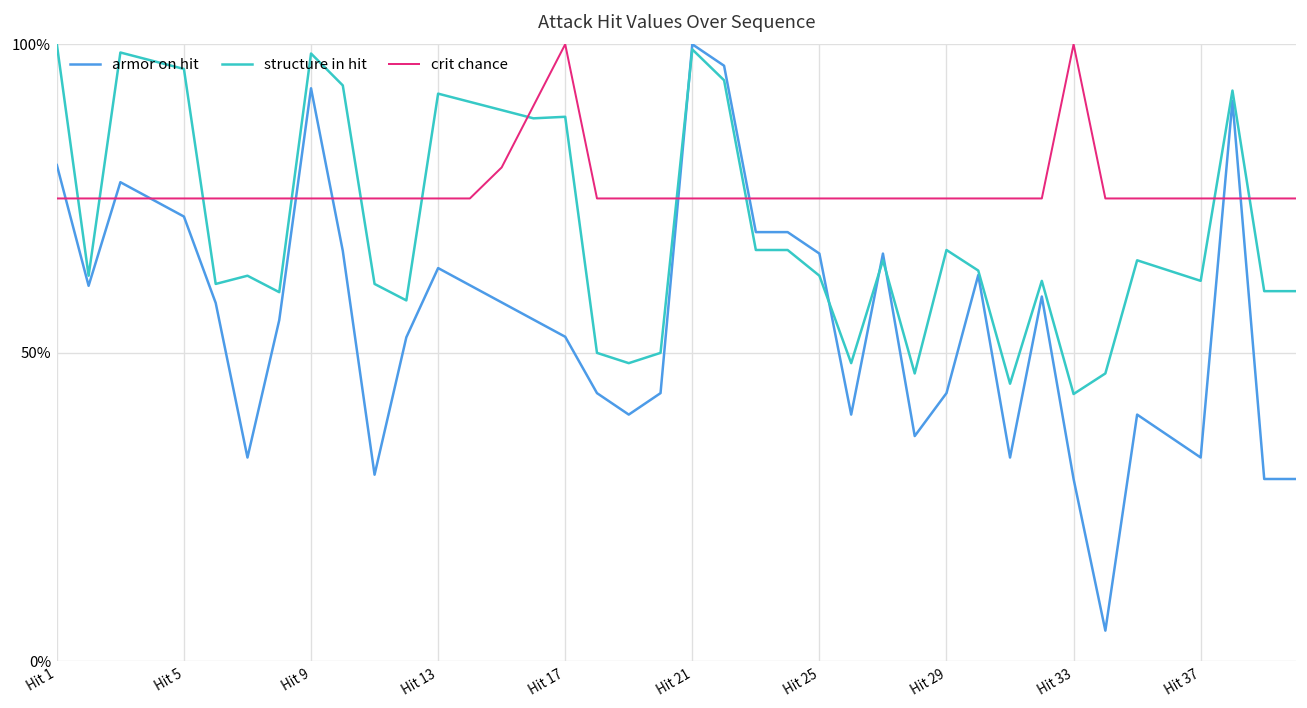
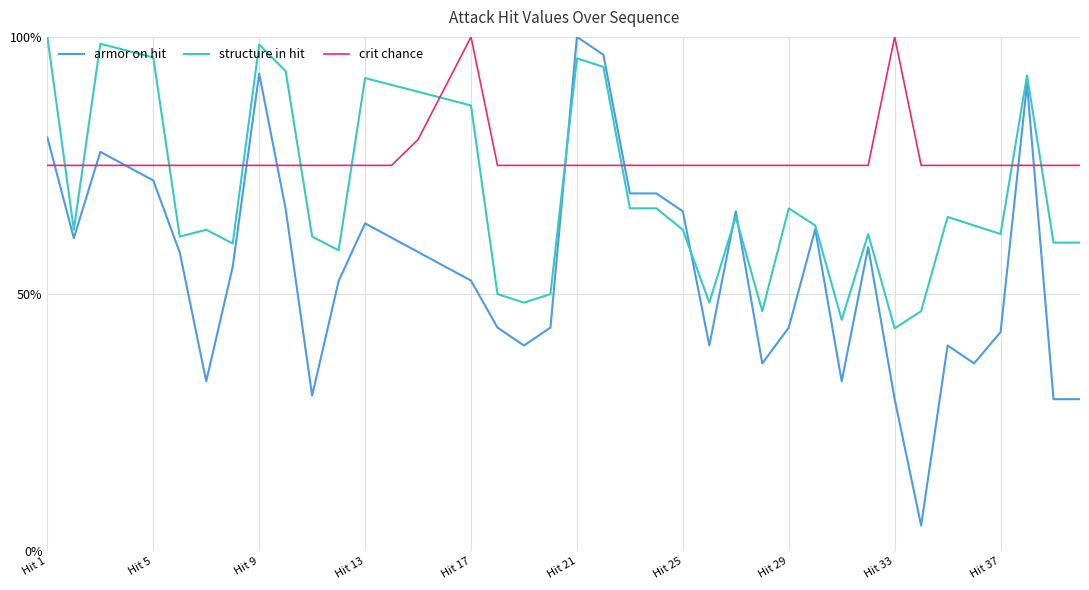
structure in hit, Hit 17: 88% -> 87%
structure in hit, Hit 21: 99% -> 96%
armor on hit, Hit 37: 33% -> 43%
